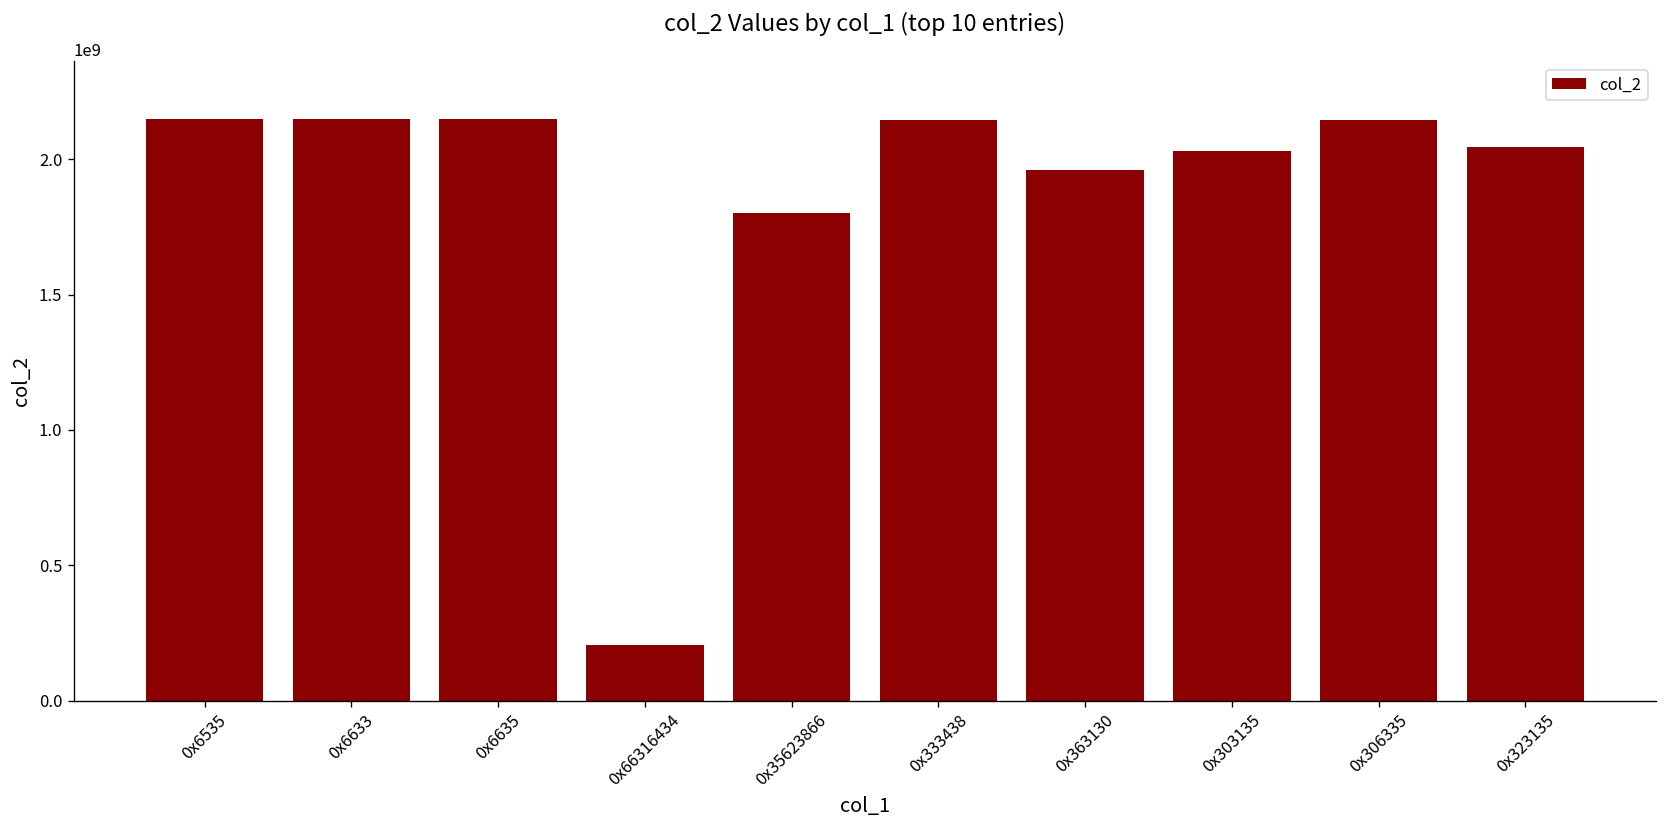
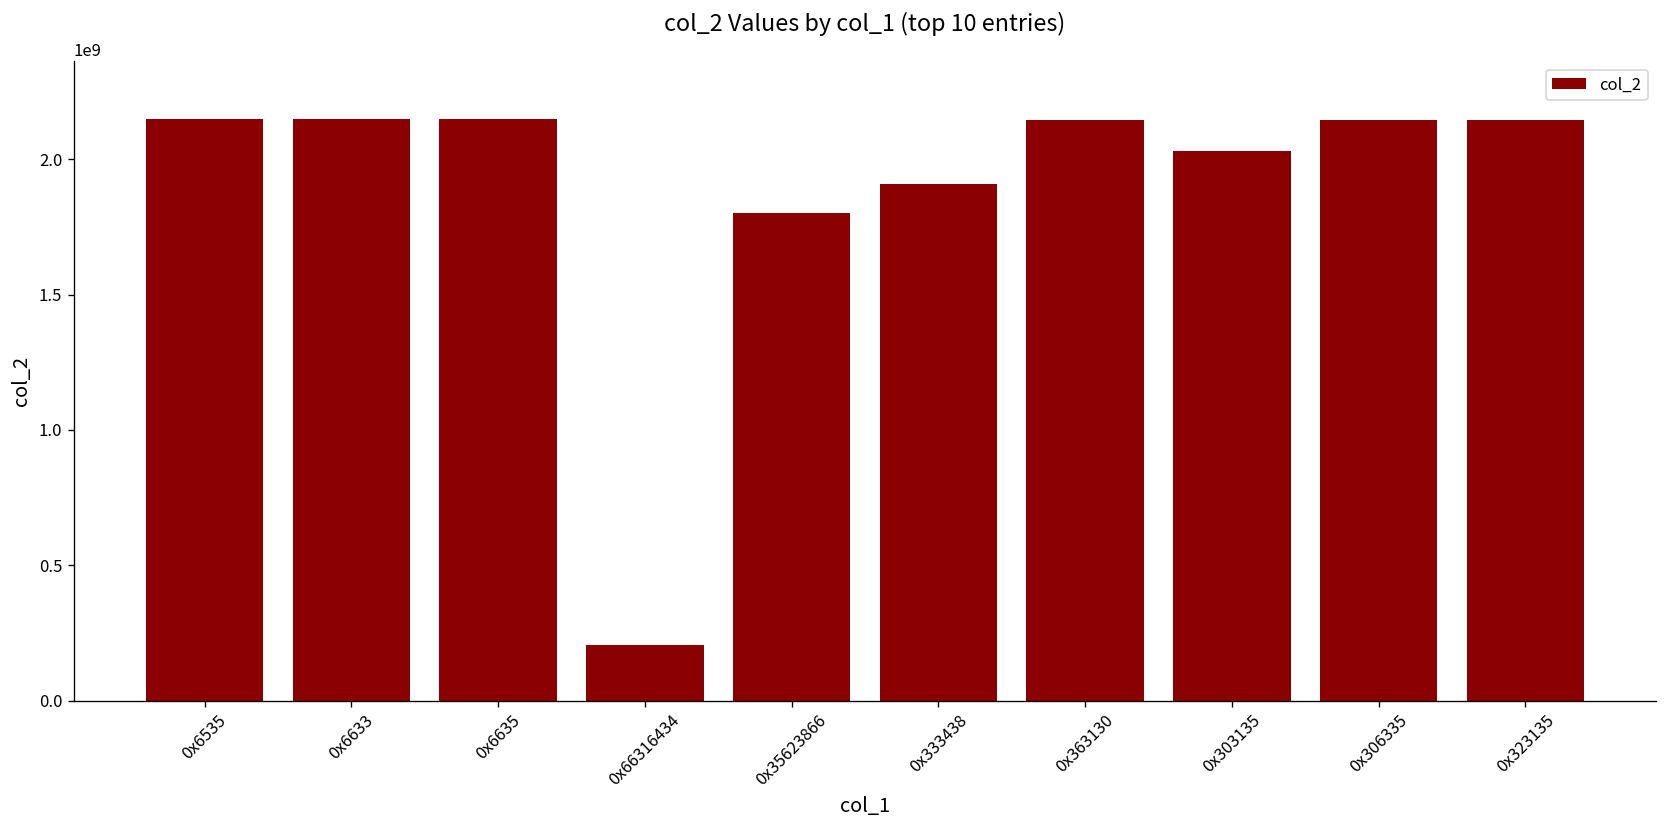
0x333438: 2140000000 -> 1910000000
0x363130: 1960000000 -> 2140000000
0x323135: 2050000000 -> 2140000000
